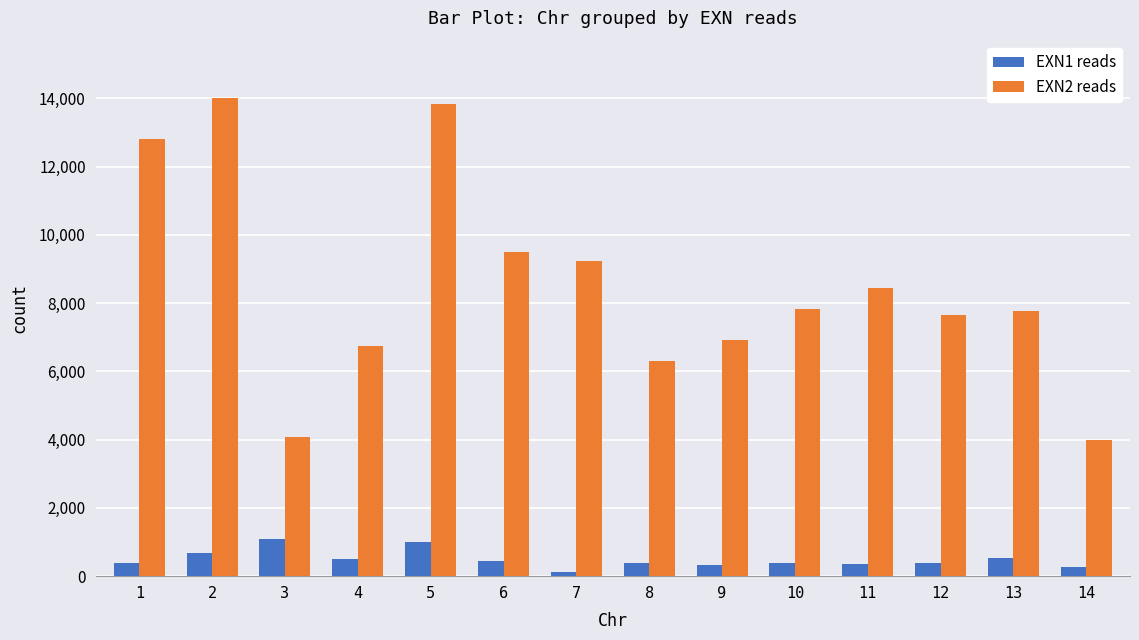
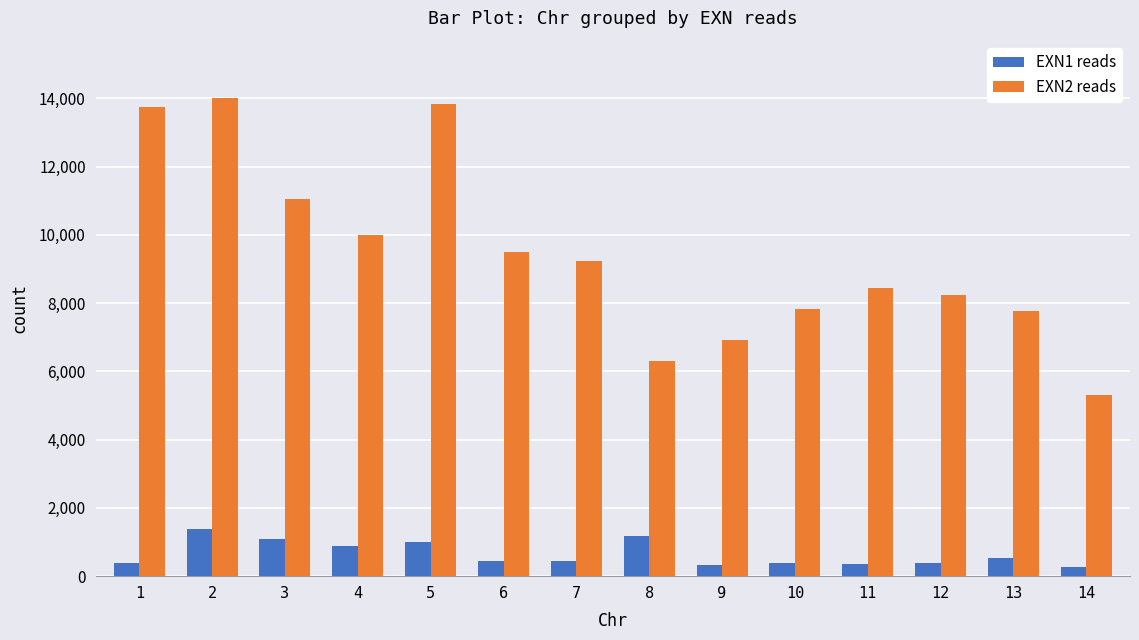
EXN2 reads, 1: 12,800 -> 13,800
EXN1 reads, 2: 700 -> 1,400
EXN2 reads, 3: 4,100 -> 11,100
EXN1 reads, 4: 500 -> 900
EXN2 reads, 4: 6,700 -> 10,000
EXN1 reads, 7: 100 -> 400
EXN1 reads, 8: 400 -> 1,200
EXN2 reads, 12: 7,700 -> 8,200
EXN2 reads, 14: 4,000 -> 5,300
